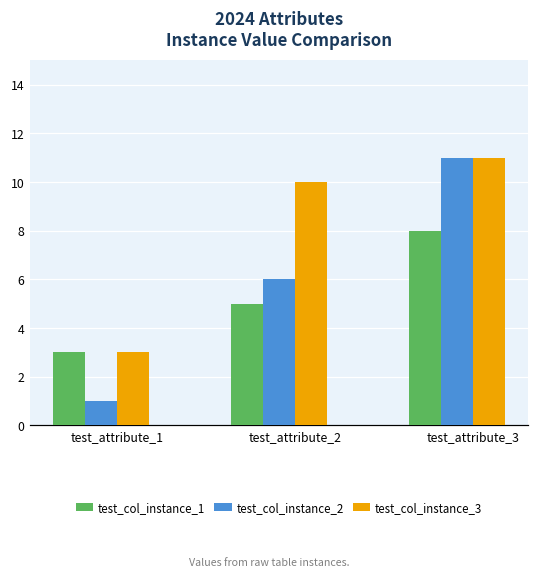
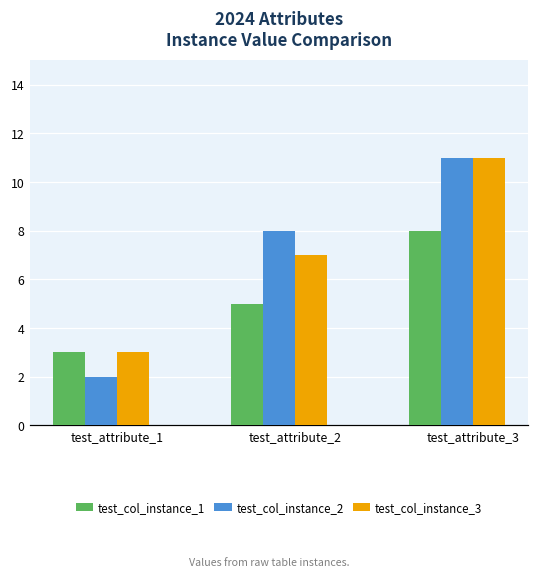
test_col_instance_2, test_attribute_1: 1 -> 2
test_col_instance_2, test_attribute_2: 6 -> 8
test_col_instance_3, test_attribute_2: 10 -> 7
